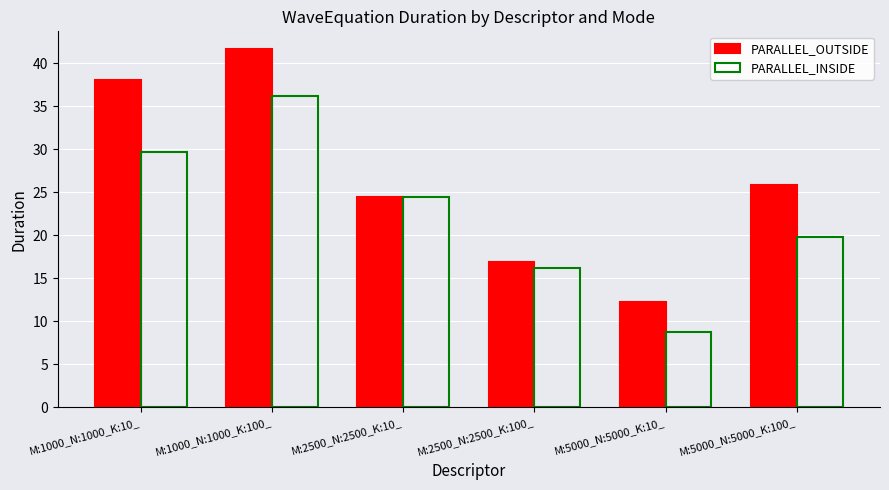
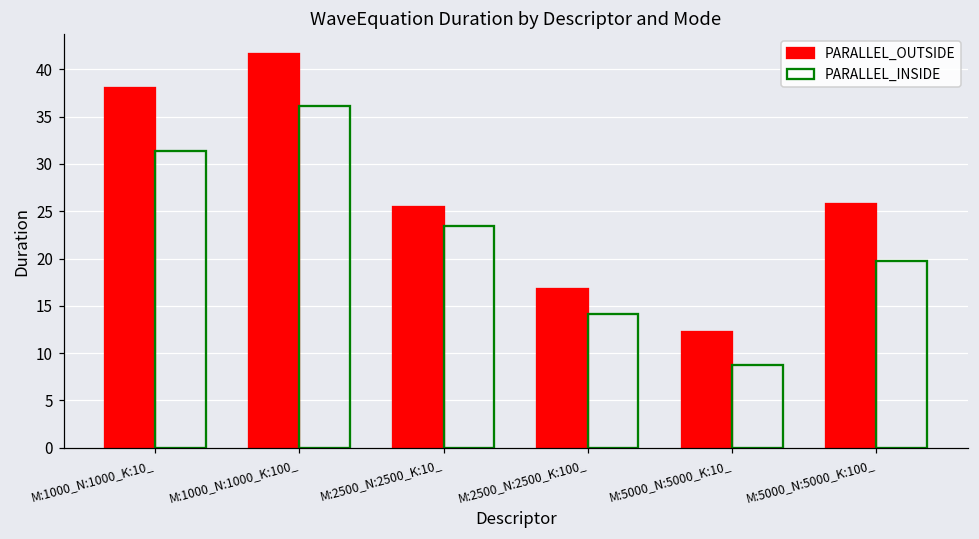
PARALLEL_INSIDE, M:1000_N:1000_K:10_: 30 -> 31
PARALLEL_OUTSIDE, M:2500_N:2500_K:10_: 24 -> 25
PARALLEL_INSIDE, M:2500_N:2500_K:10_: 24 -> 23
PARALLEL_INSIDE, M:2500_N:2500_K:100_: 16 -> 14
